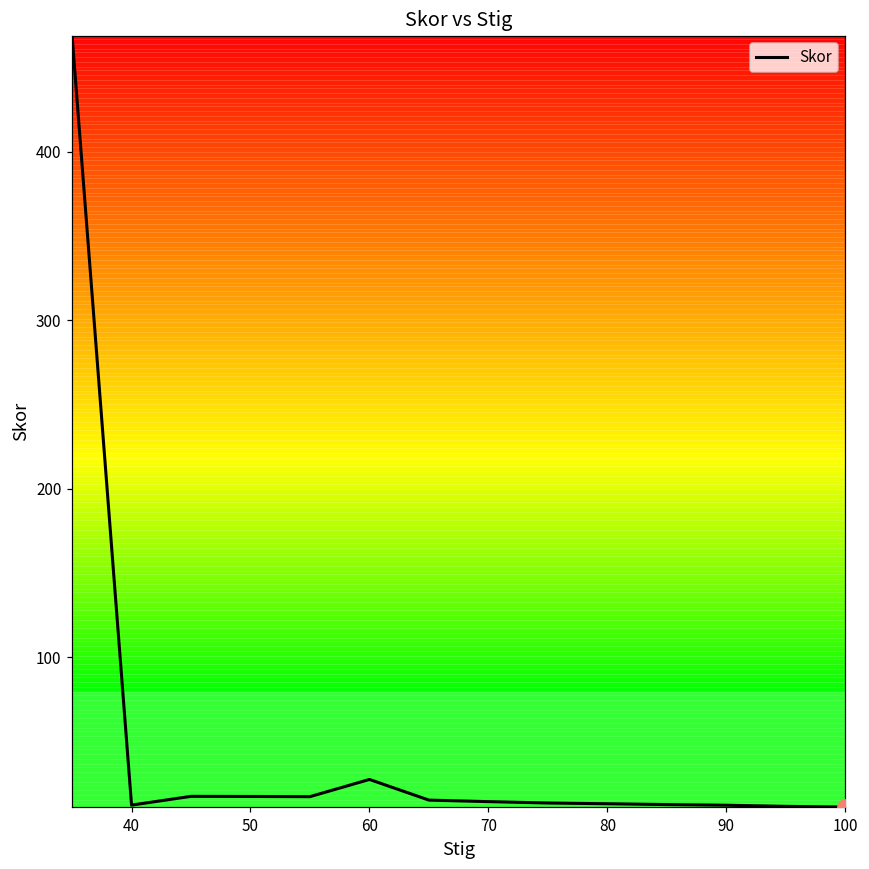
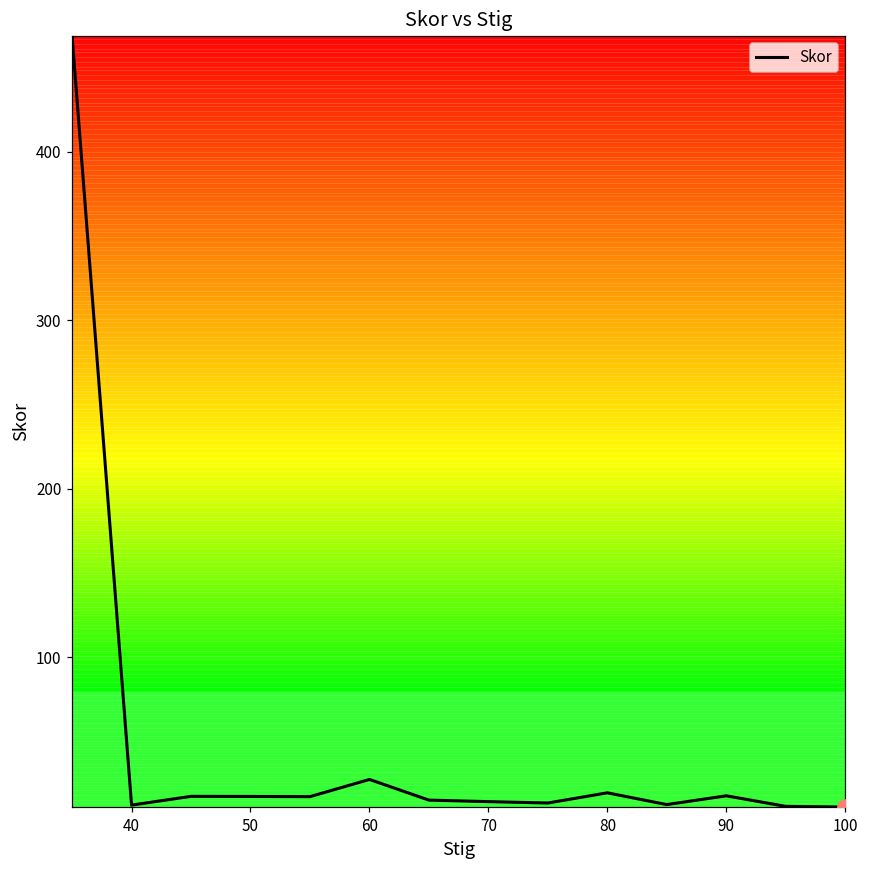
Skor, 80: 13 -> 19
Skor, 90: 12 -> 18
